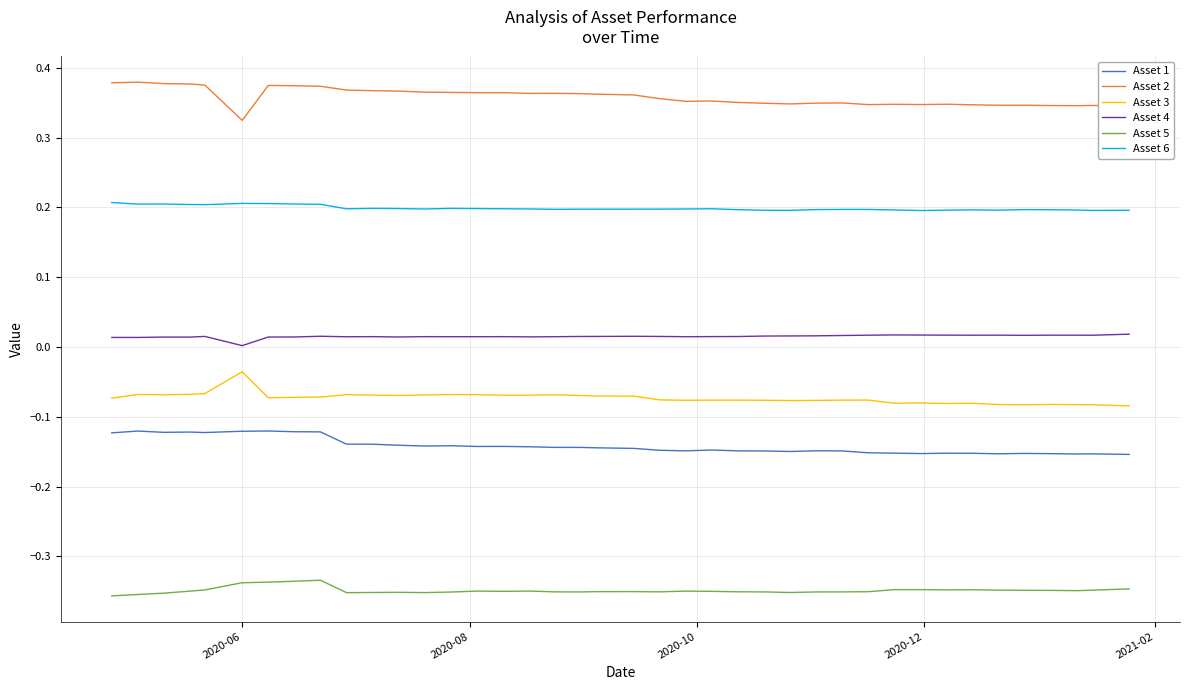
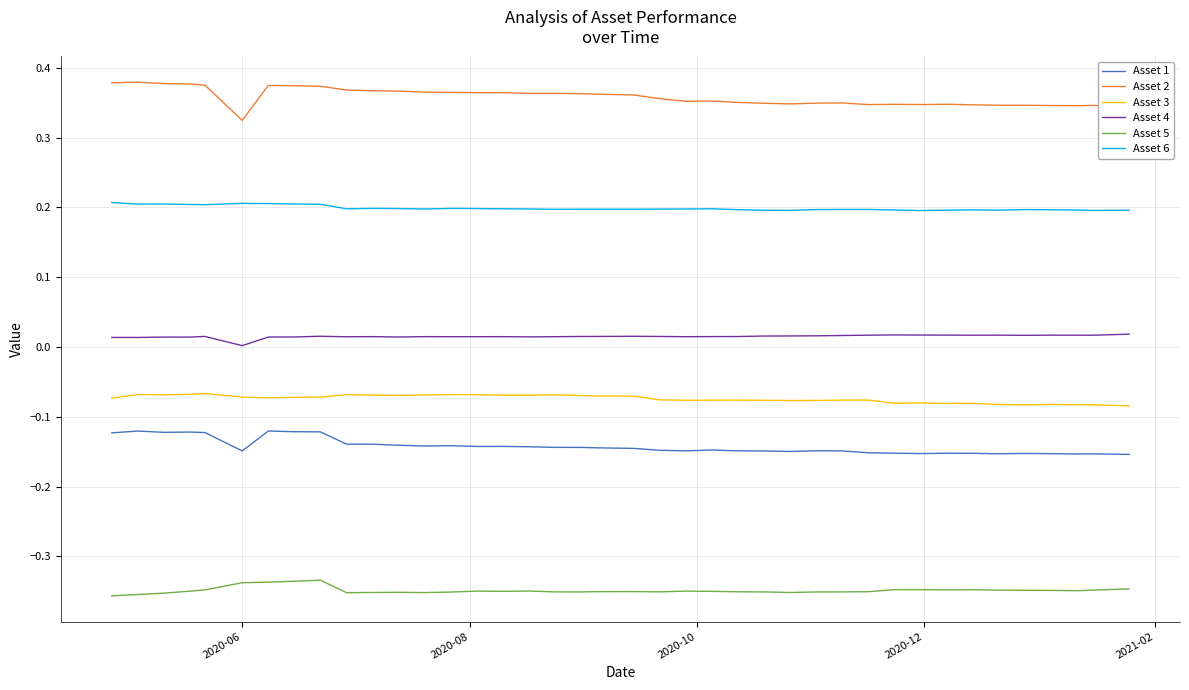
Asset 1, 2020-06: -0.12 -> -0.15
Asset 3, 2020-06: -0.04 -> -0.07
